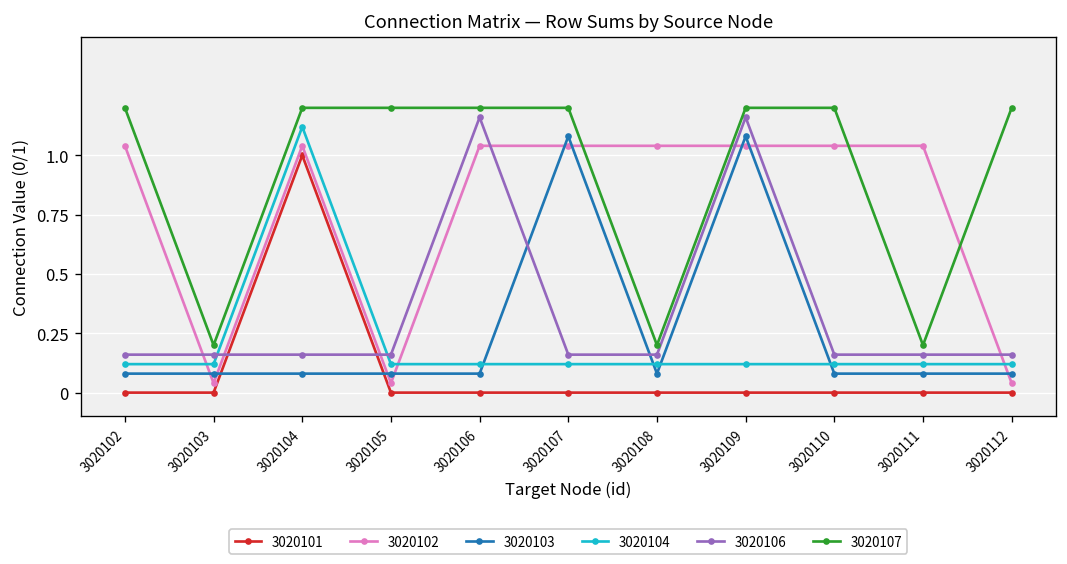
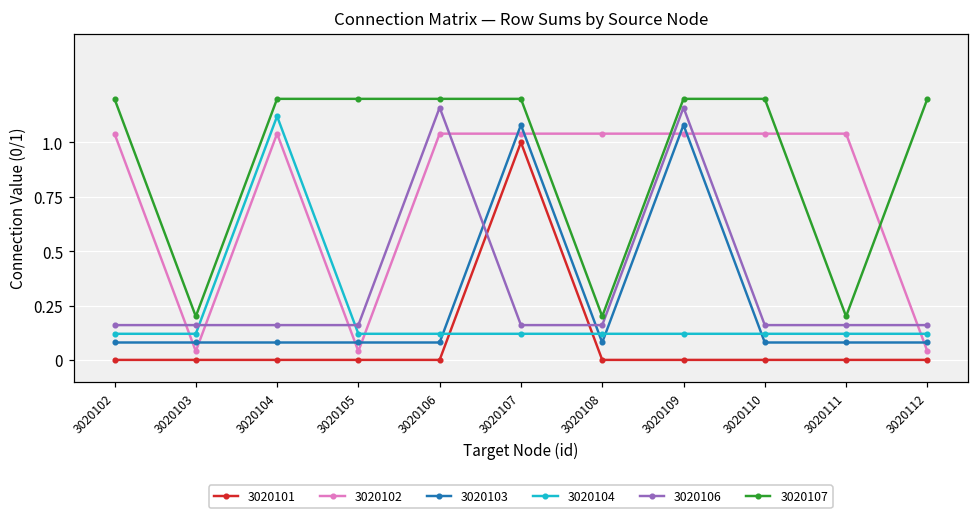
3020101, 3020104: 1 -> 0
3020101, 3020107: 0 -> 1
